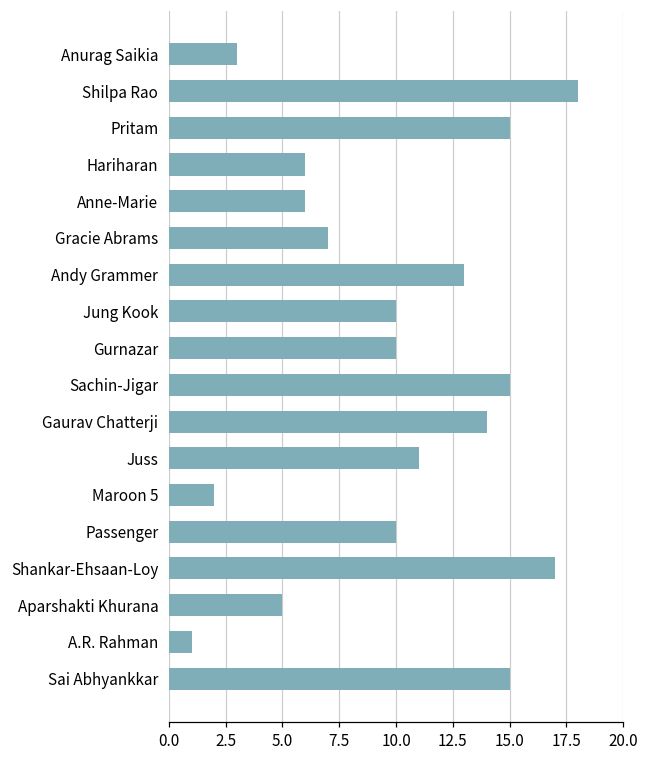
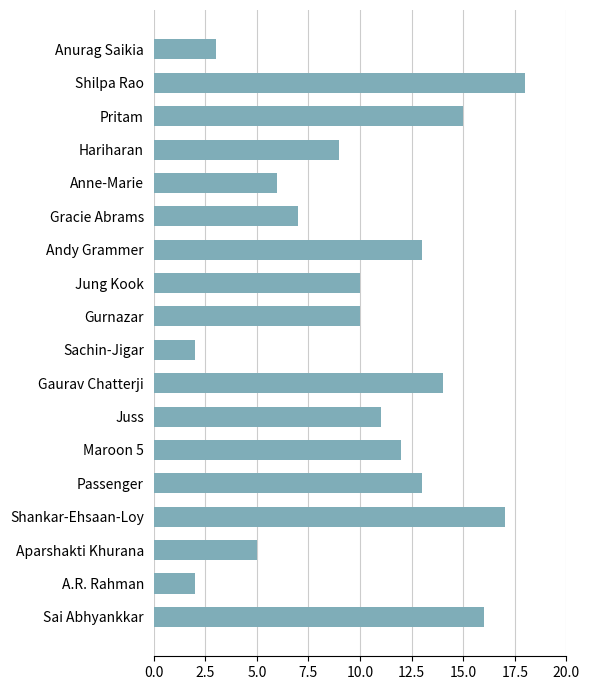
Hariharan: 6 -> 9
Sachin-Jigar: 15 -> 2
Maroon 5: 2 -> 12
Passenger: 10 -> 13
A.R. Rahman: 1 -> 2
Sai Abhyankkar: 15 -> 16
